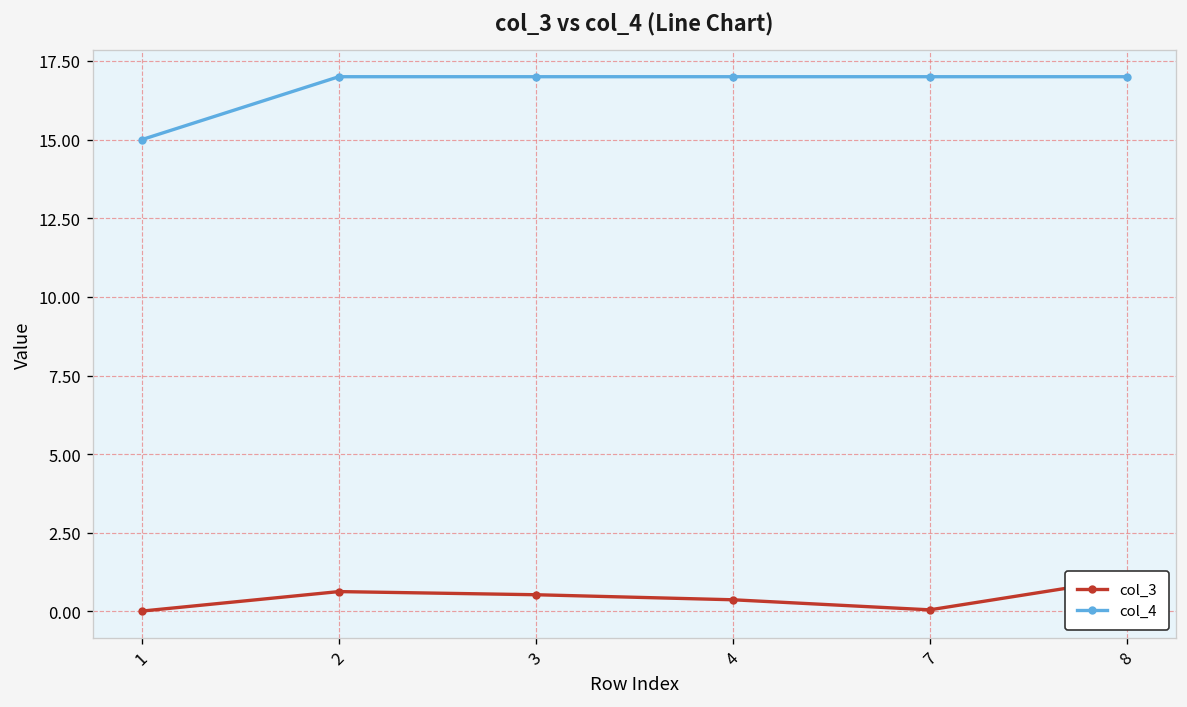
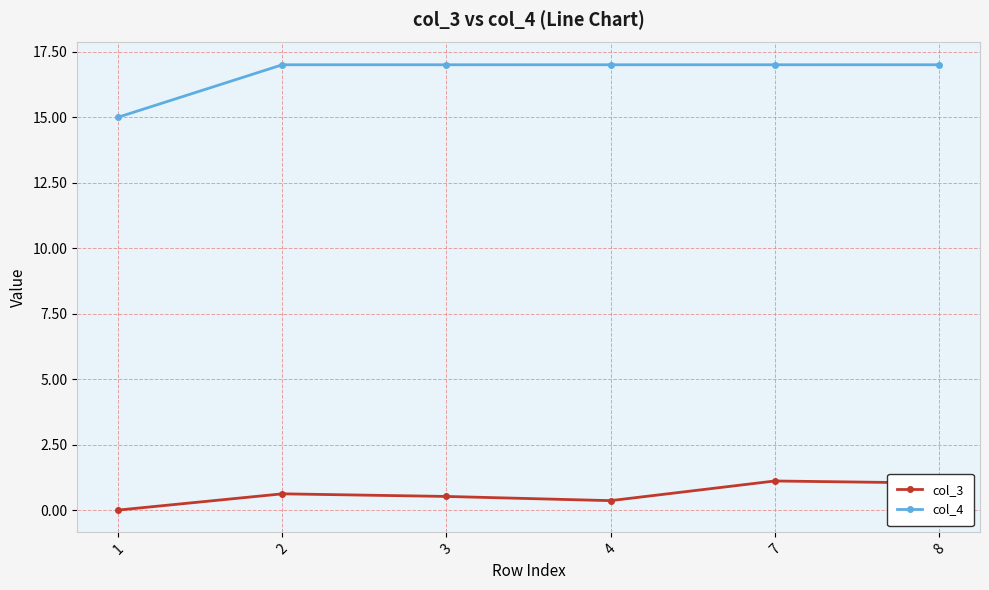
col_3, 7: 0.1 -> 1.1
